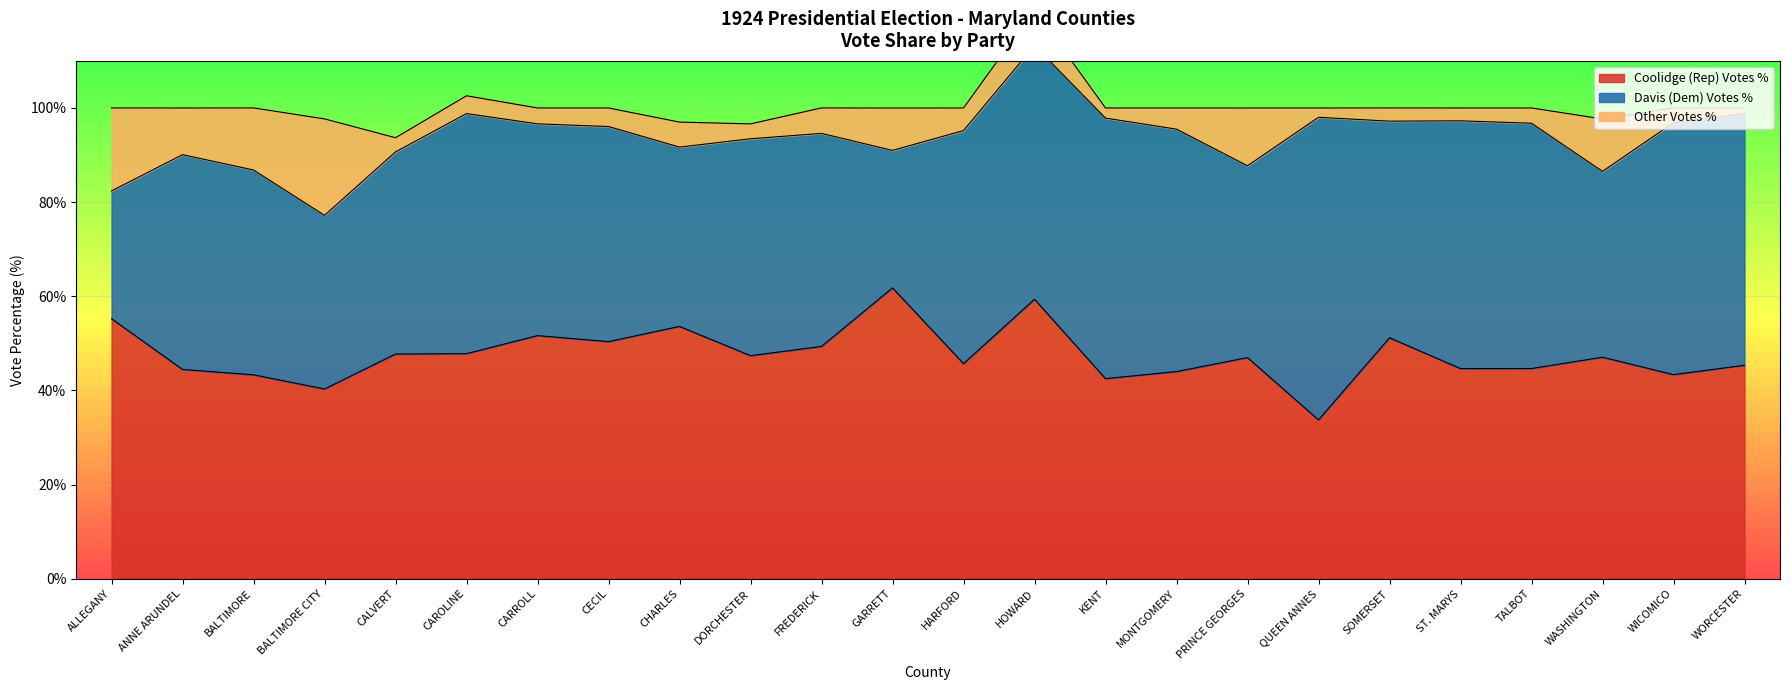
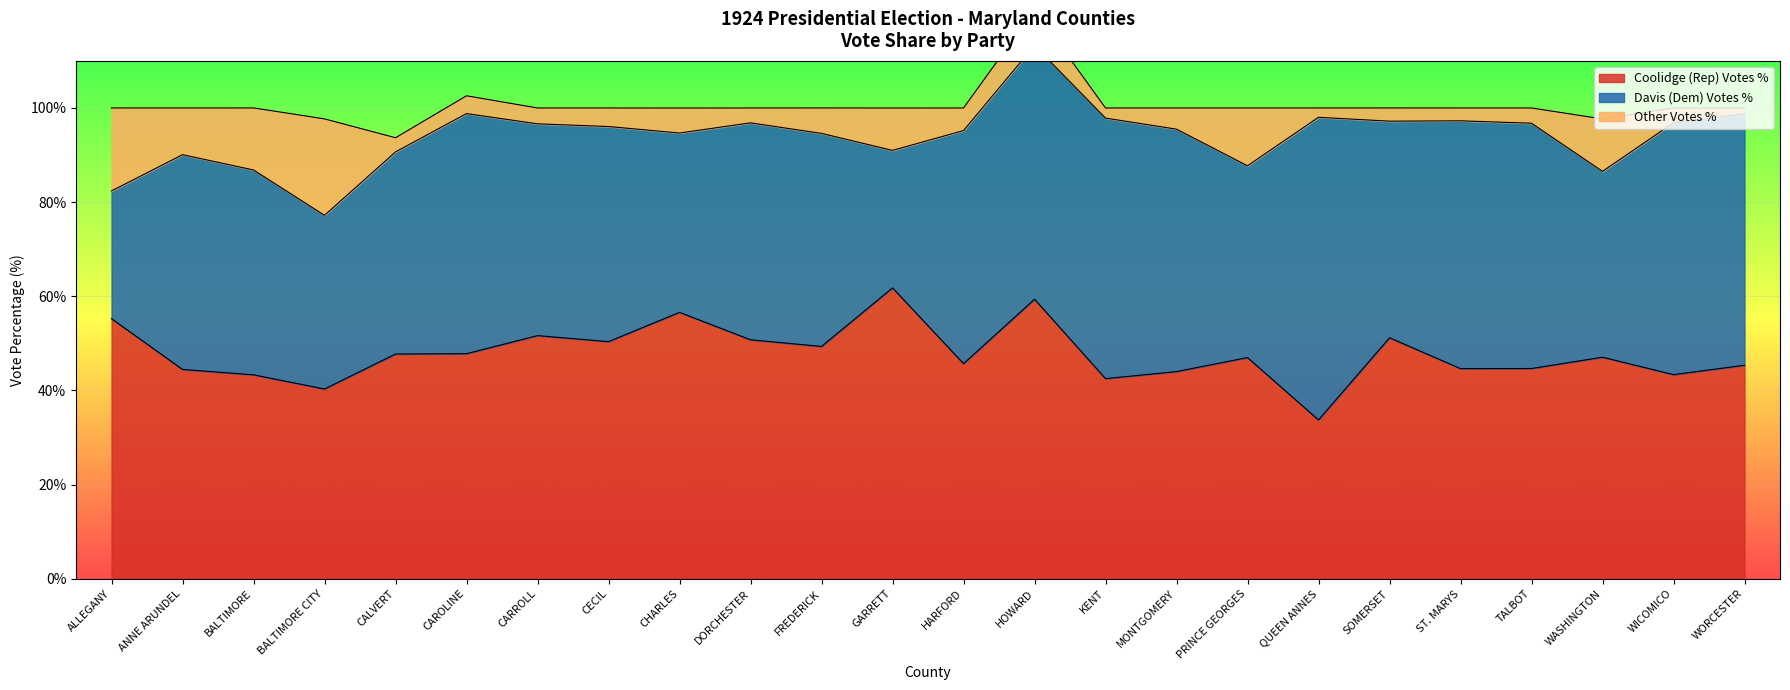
Coolidge (Rep) Votes %, CHARLES: 54% -> 57%
Coolidge (Rep) Votes %, DORCHESTER: 47% -> 51%
